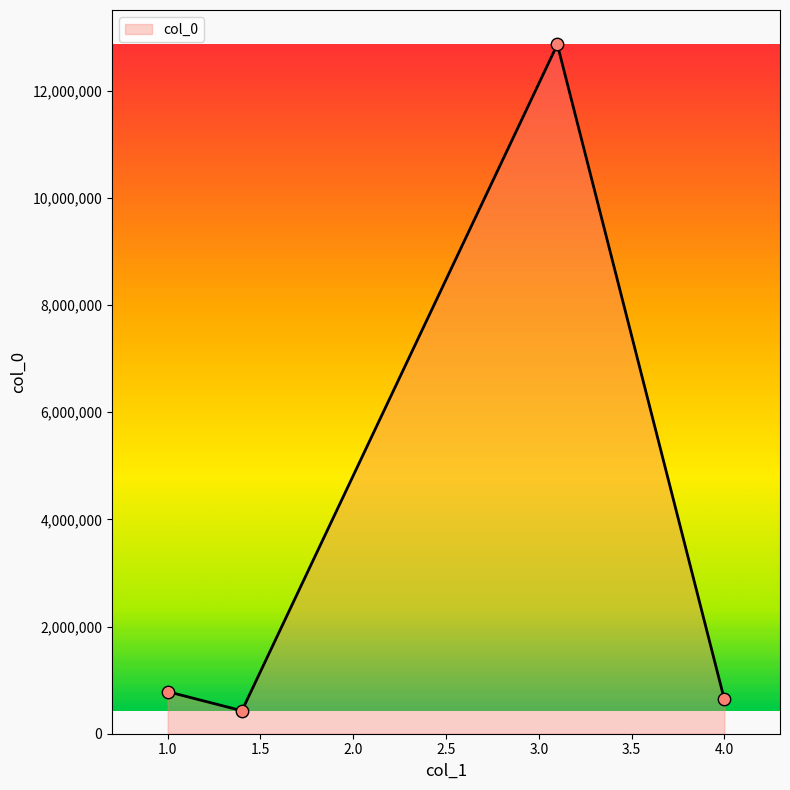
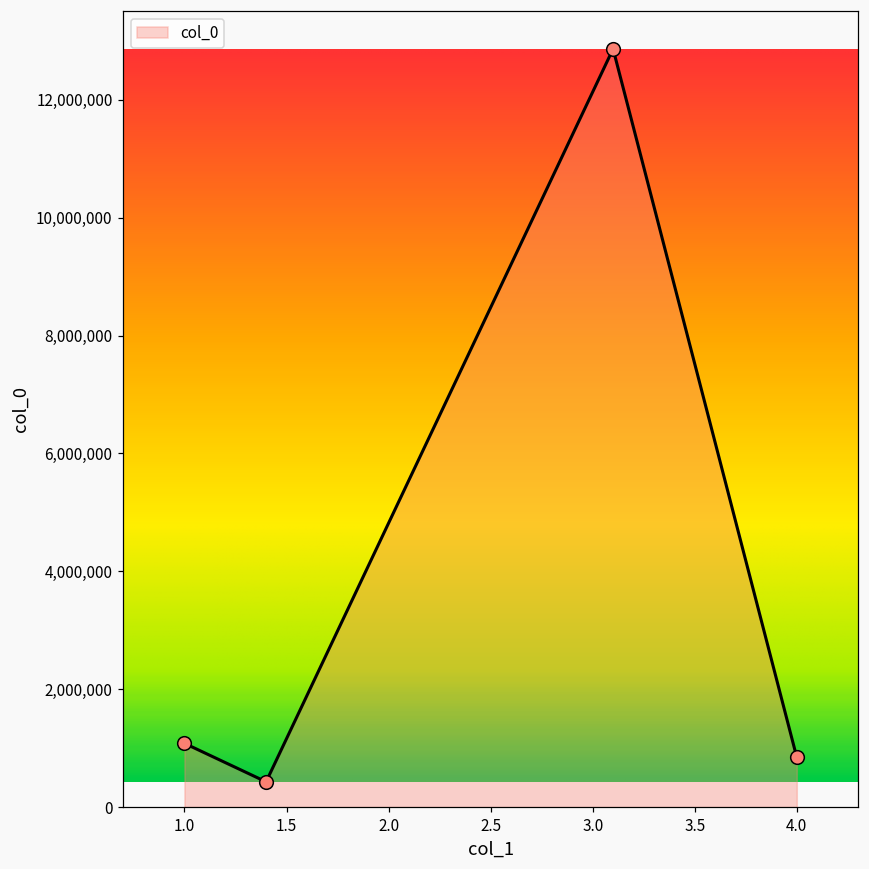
1.0: 800,000 -> 1,100,000
4.0: 600,000 -> 800,000
